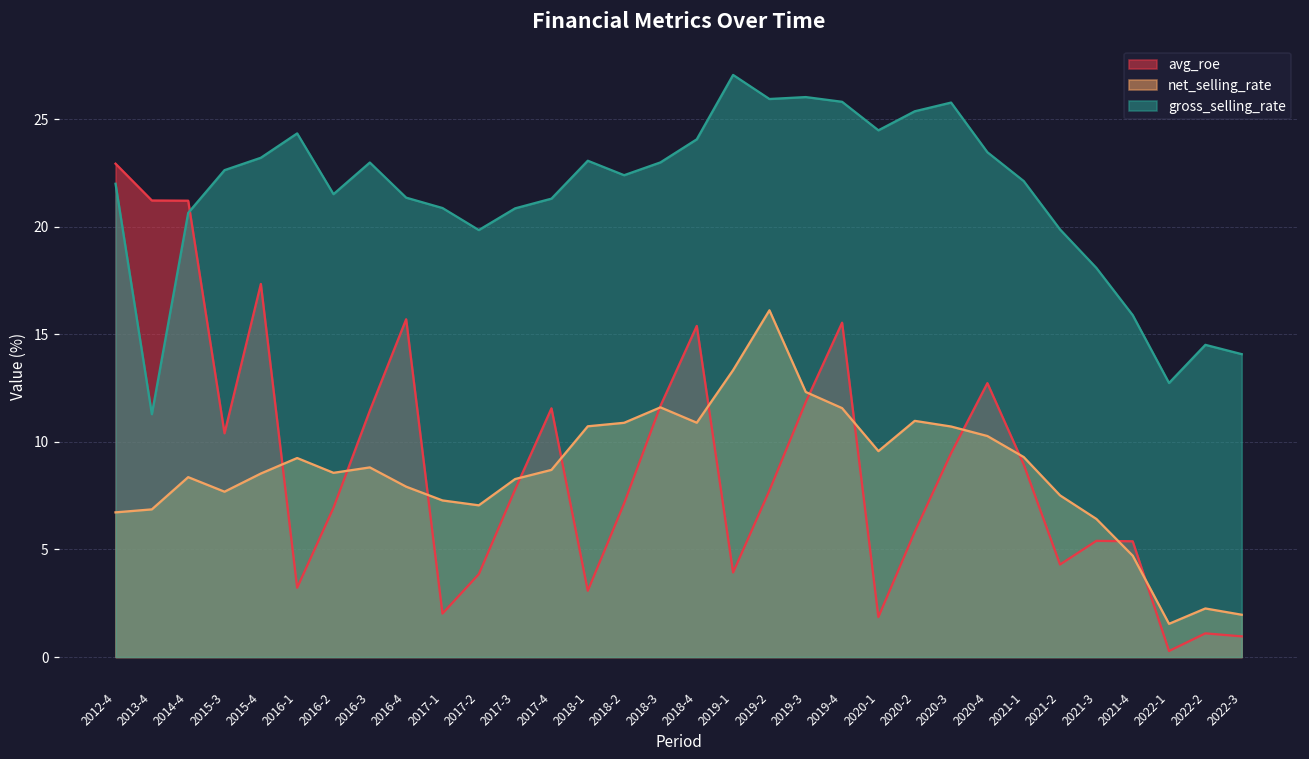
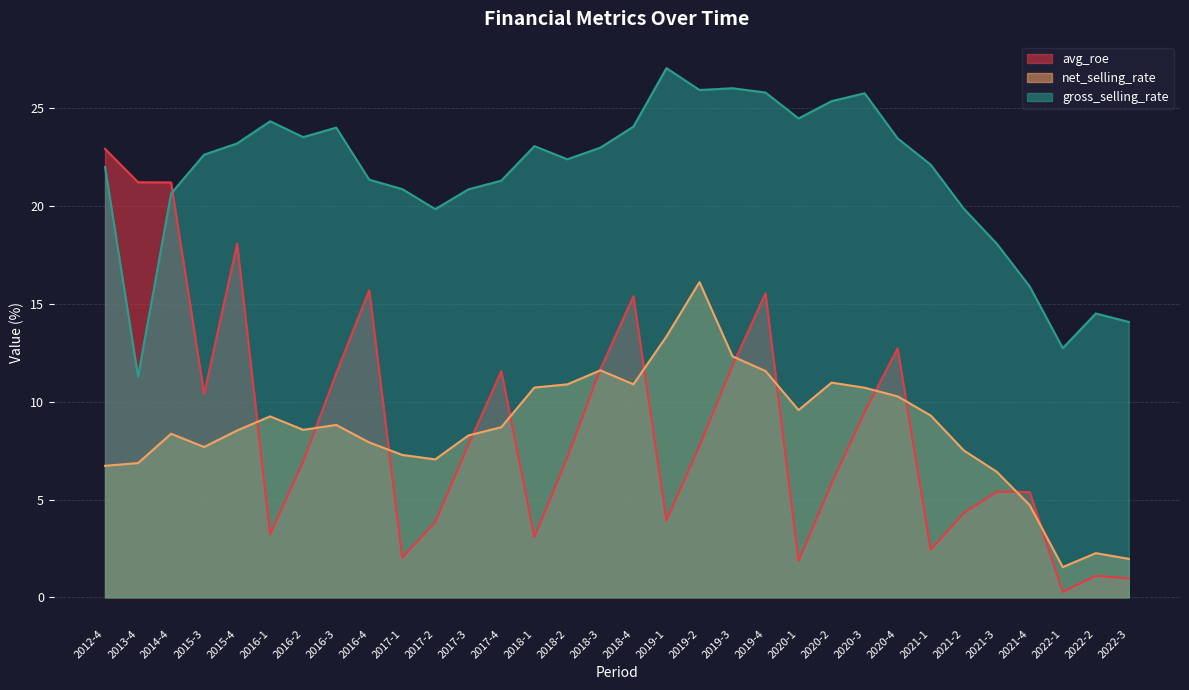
avg_roe, 2015-4: 17.3 -> 18.1
gross_selling_rate, 2016-2: 21.5 -> 23.5
gross_selling_rate, 2016-3: 23.0 -> 24.0
avg_roe, 2021-1: 9.0 -> 2.4
